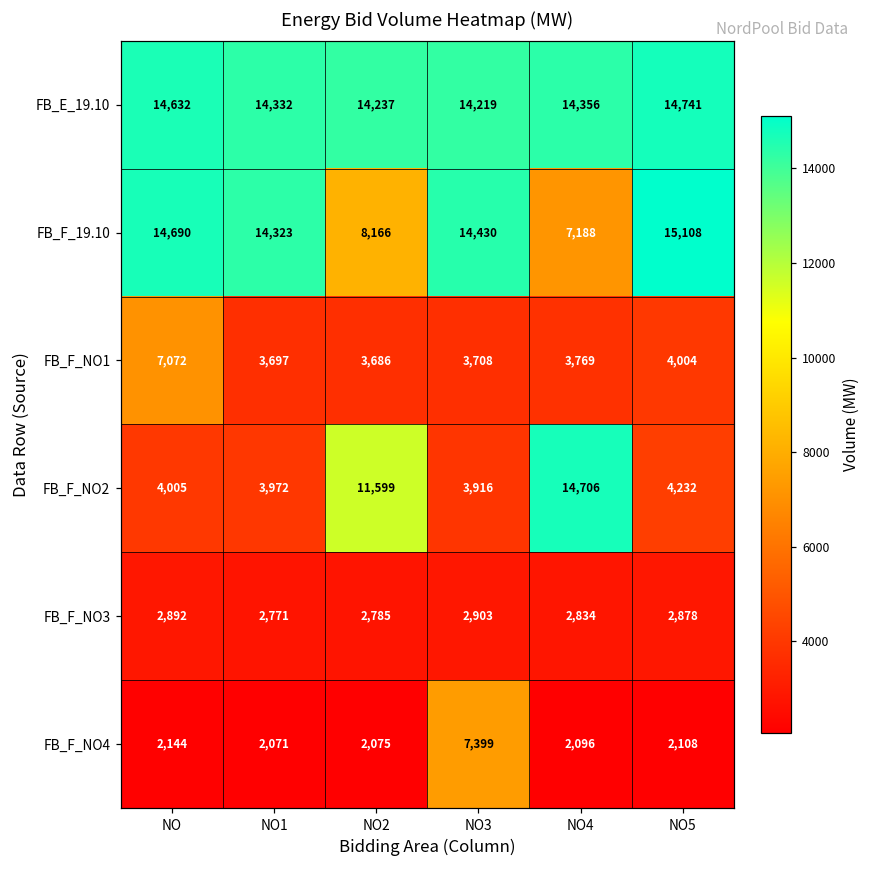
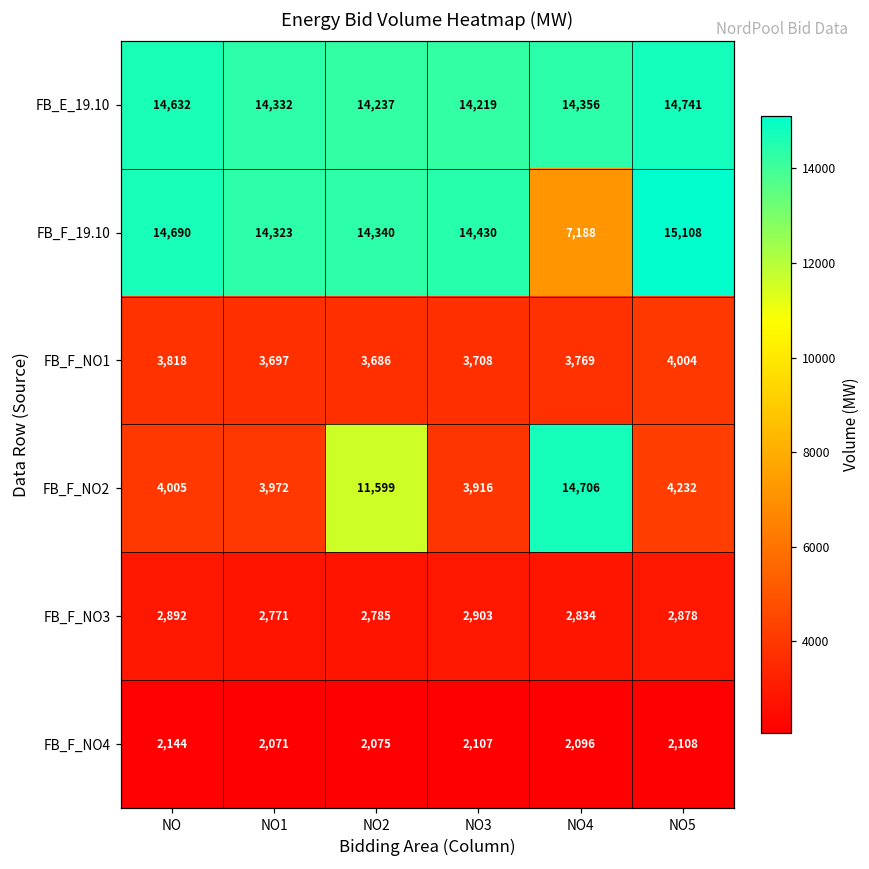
FB_F_19.10, NO2: 8,166 -> 14,340
FB_F_NO1, NO: 7,072 -> 3,818
FB_F_NO4, NO3: 7,399 -> 2,107
